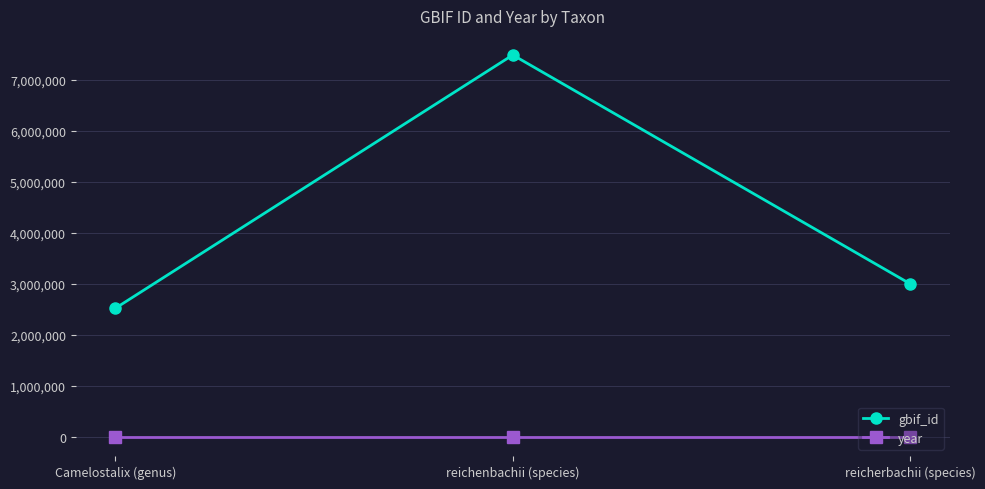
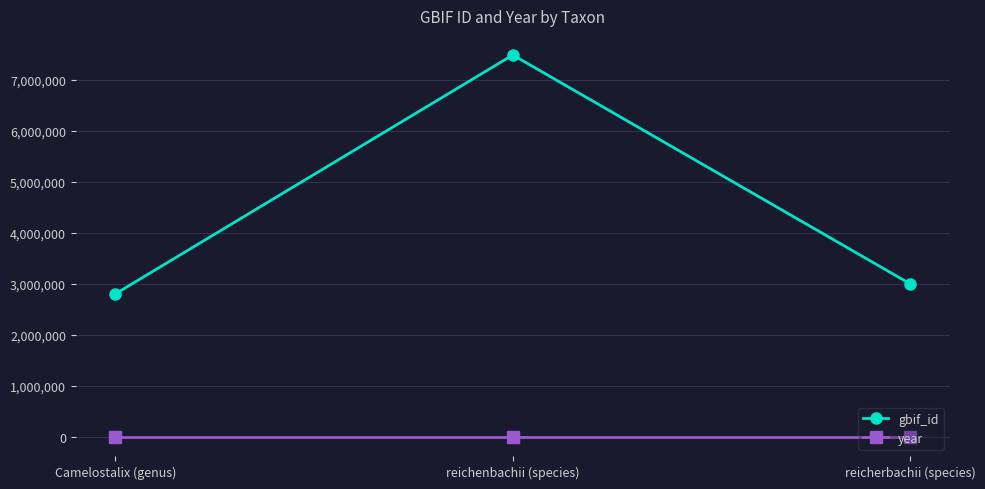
gbif_id, Camelostalix (genus): 2,500,000 -> 2,800,000
